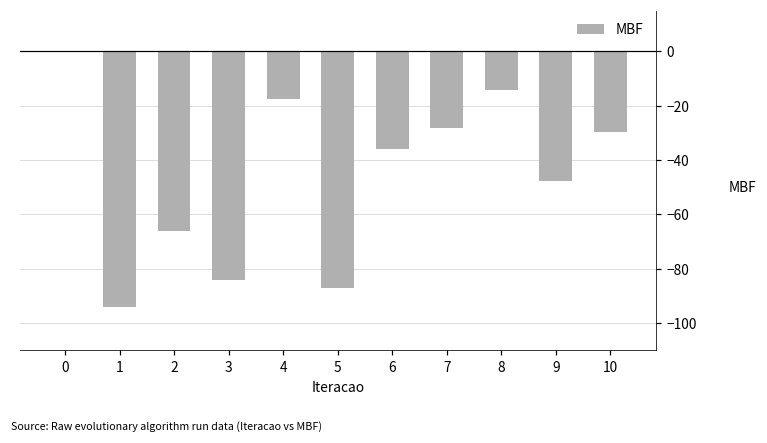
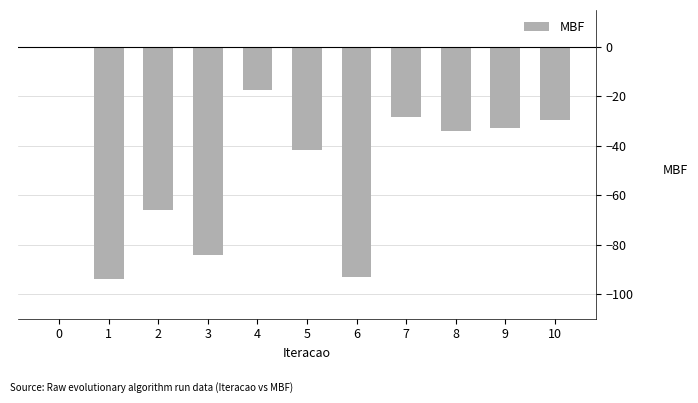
5: -87 -> -42
6: -36 -> -93
8: -14 -> -34
9: -48 -> -33
